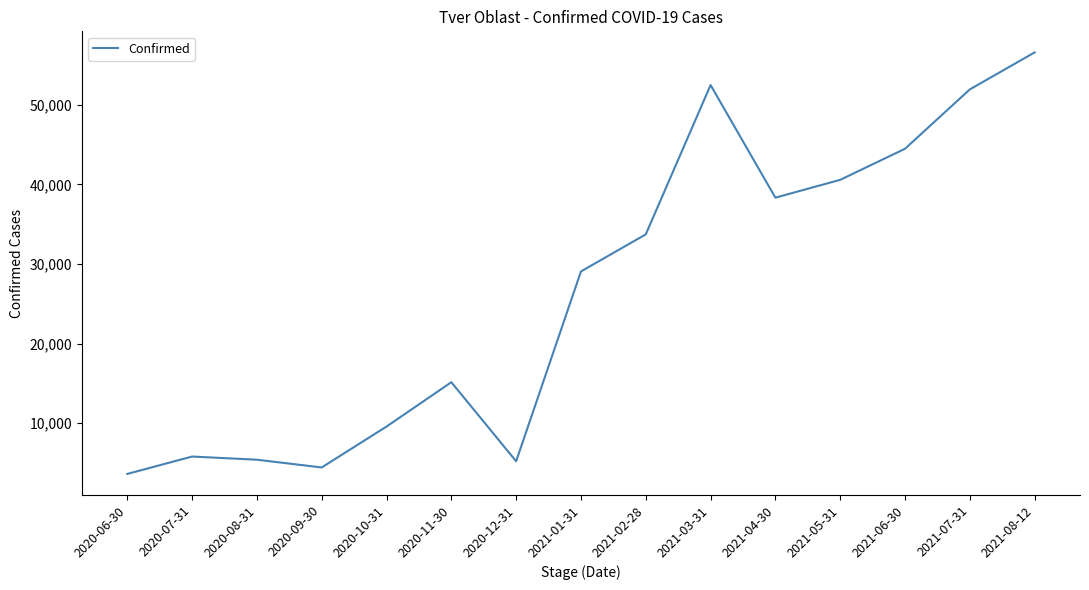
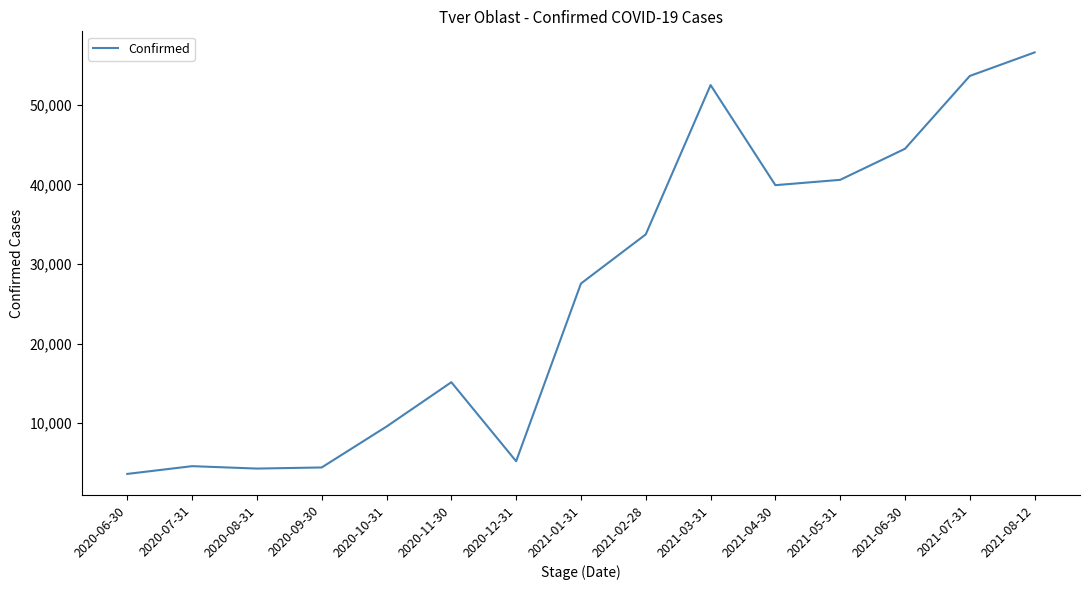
2020-07-31: 6,000 -> 5,000
2020-08-31: 5,000 -> 4,000
2021-01-31: 29,000 -> 28,000
2021-04-30: 38,000 -> 40,000
2021-07-31: 52,000 -> 54,000
